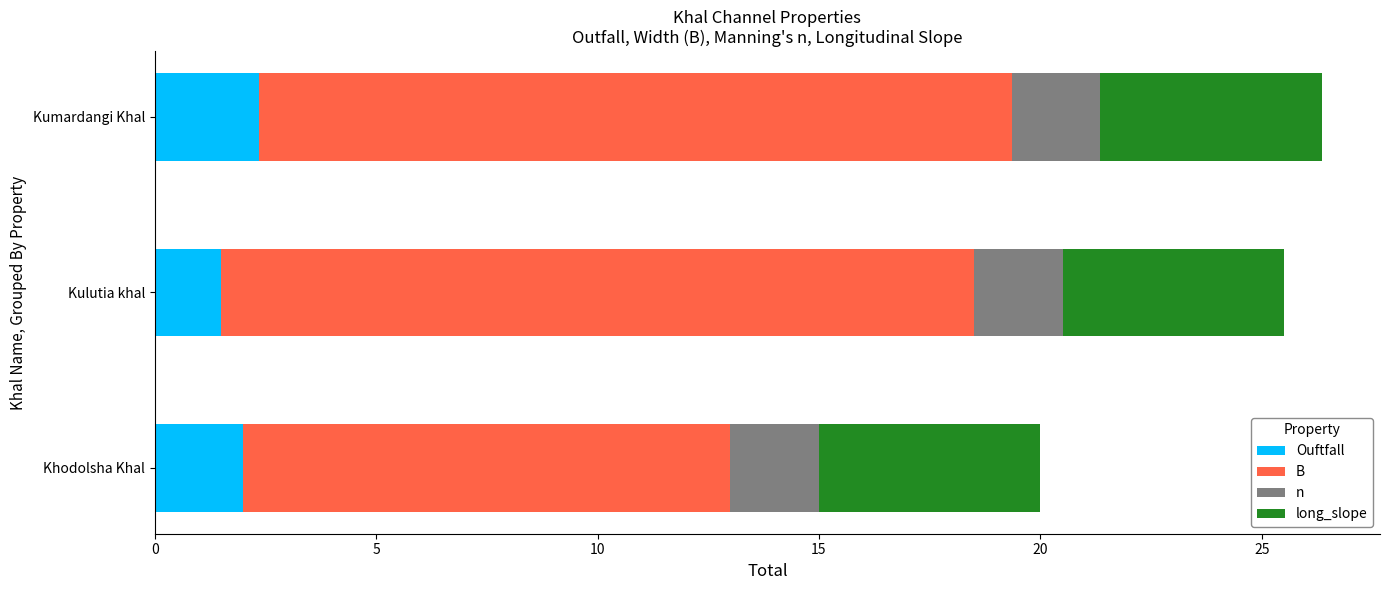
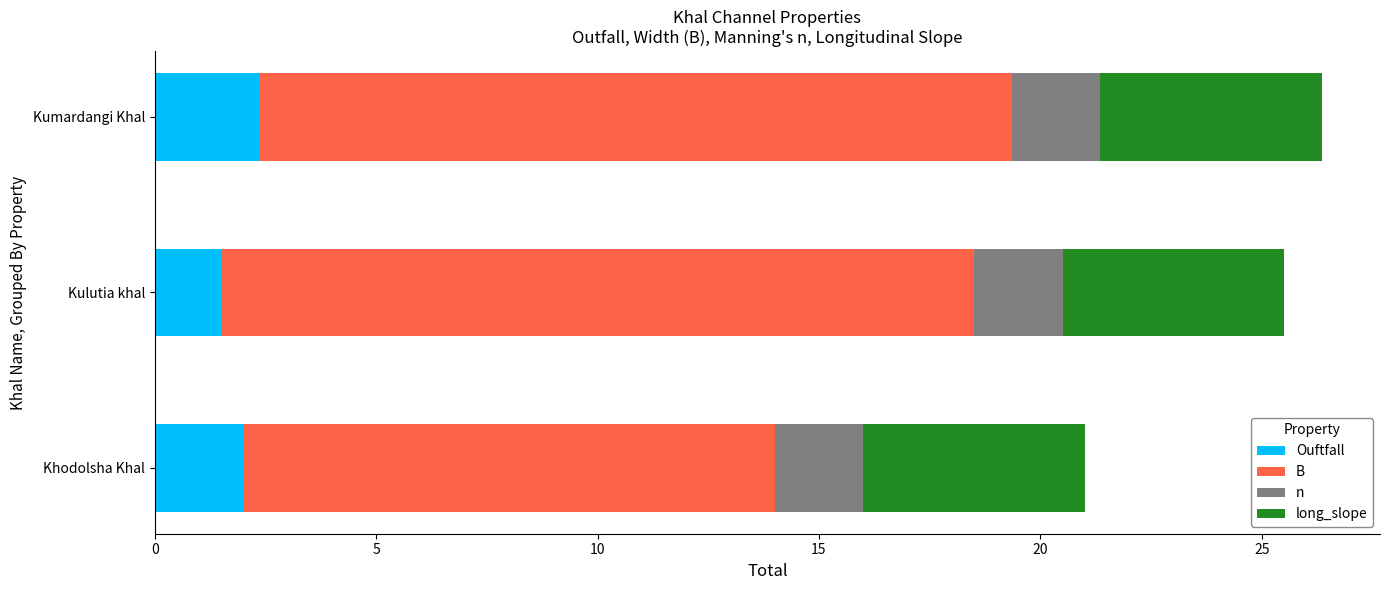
B, Khodolsha Khal: 11 -> 12
